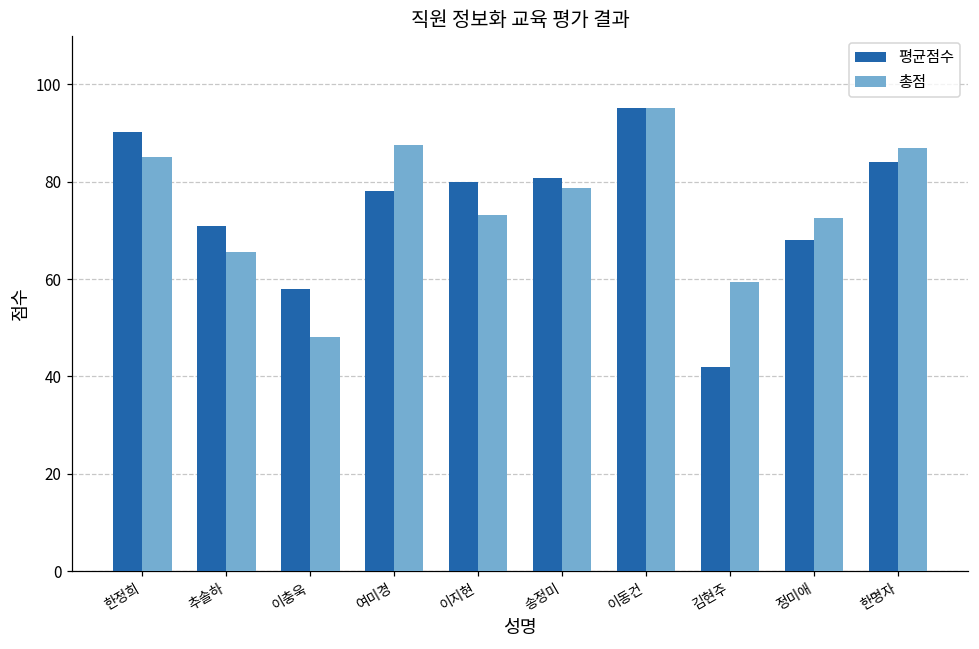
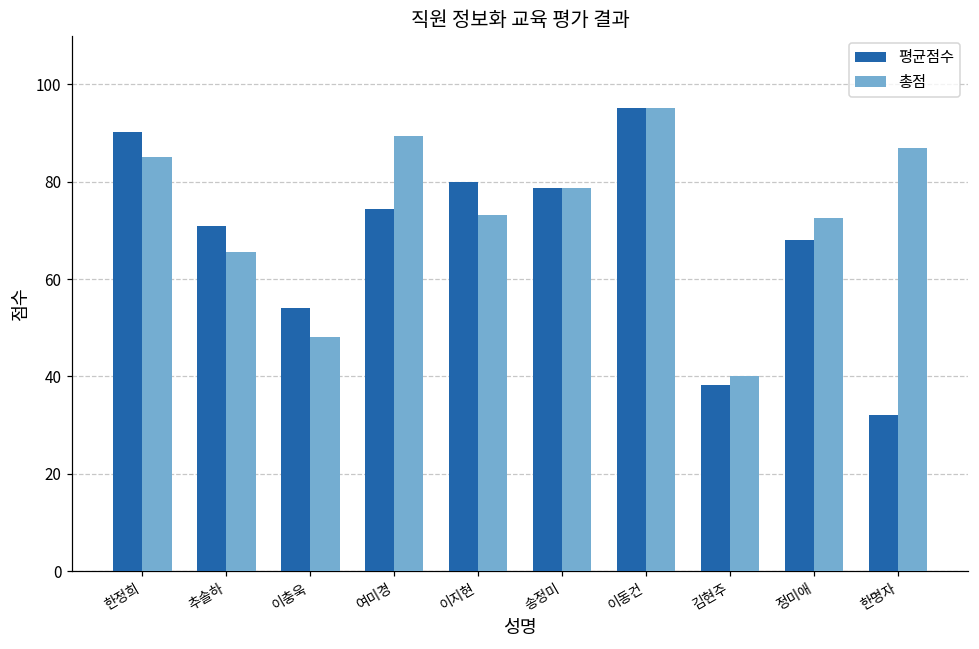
평균점수, 이충욱: 58 -> 54
평균점수, 여미경: 78 -> 74
총점, 여미경: 88 -> 89
평균점수, 송정미: 81 -> 79
평균점수, 김현주: 42 -> 38
총점, 김현주: 59 -> 40
평균점수, 한명자: 84 -> 32
